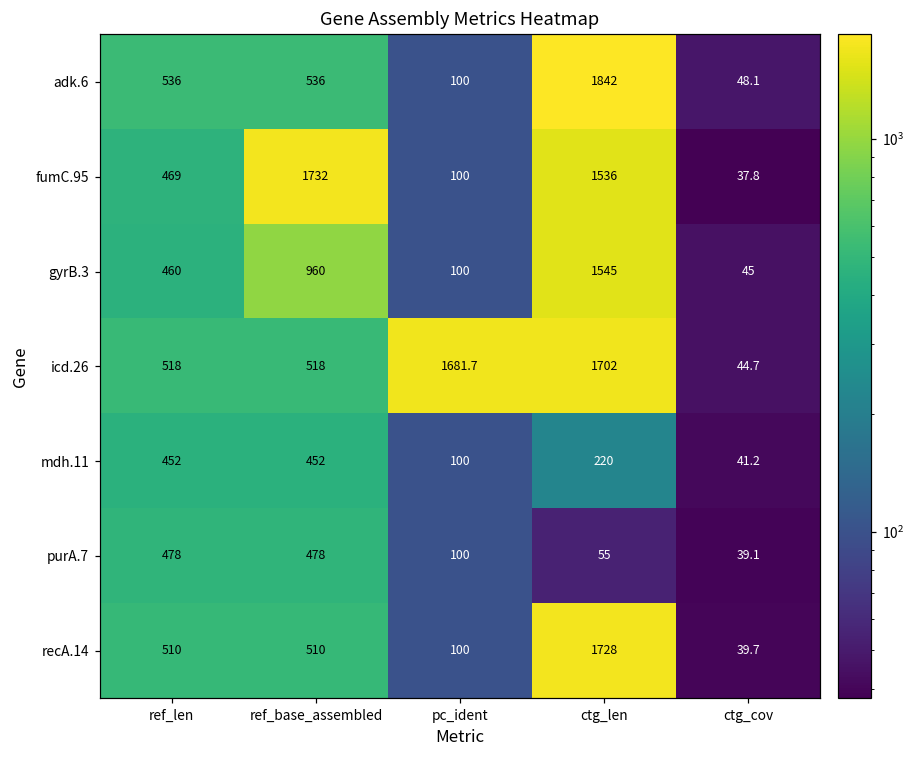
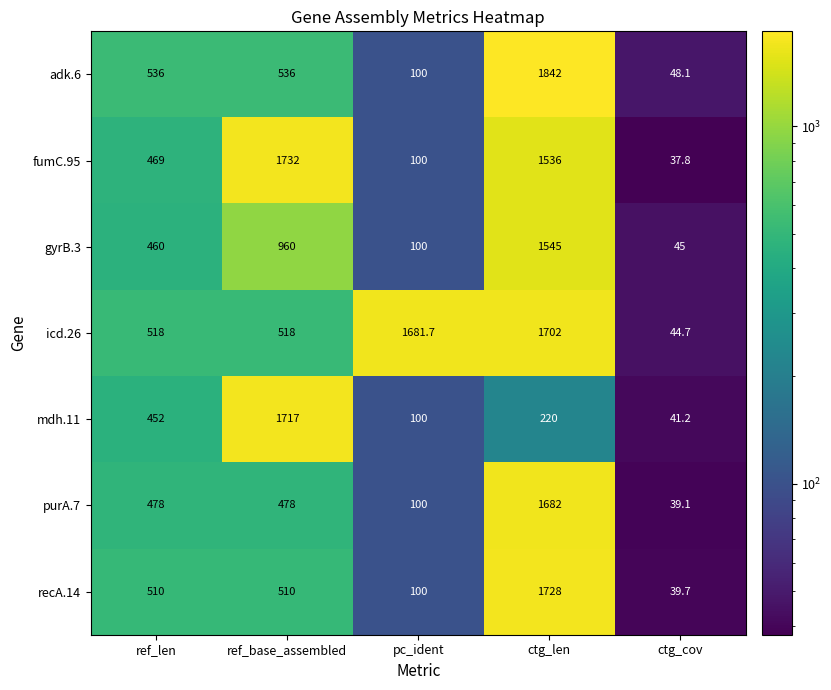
mdh.11, ref_base_assembled: 452 -> 1717
purA.7, ctg_len: 55 -> 1682
